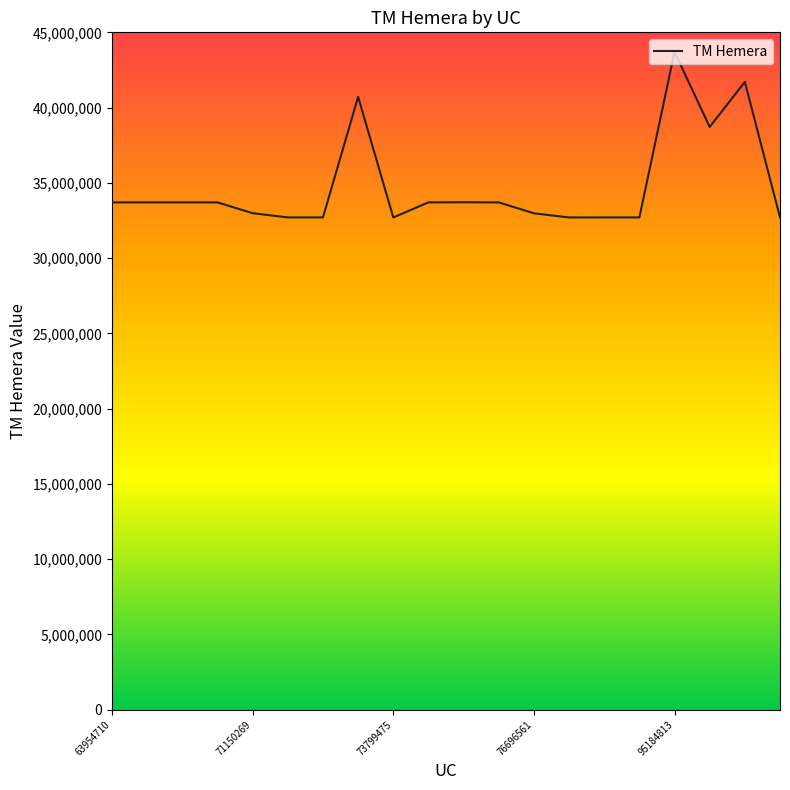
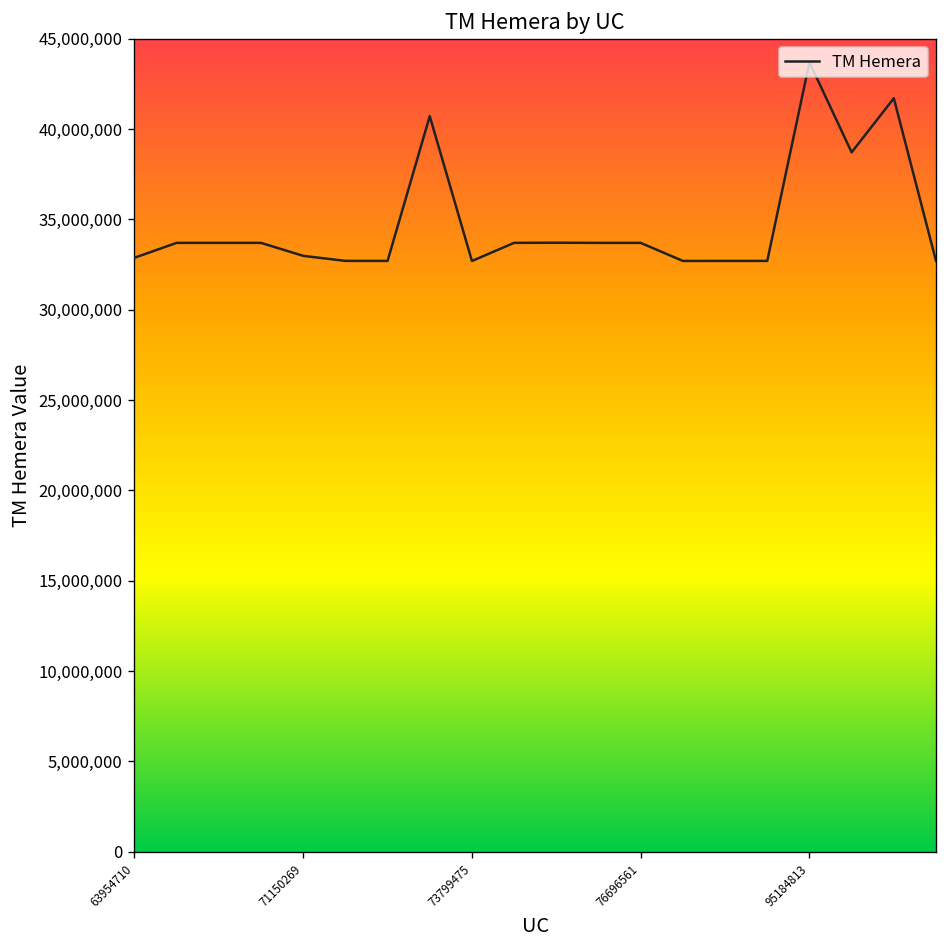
63954710: 33,700,000 -> 32,900,000
76696561: 33,000,000 -> 33,700,000
